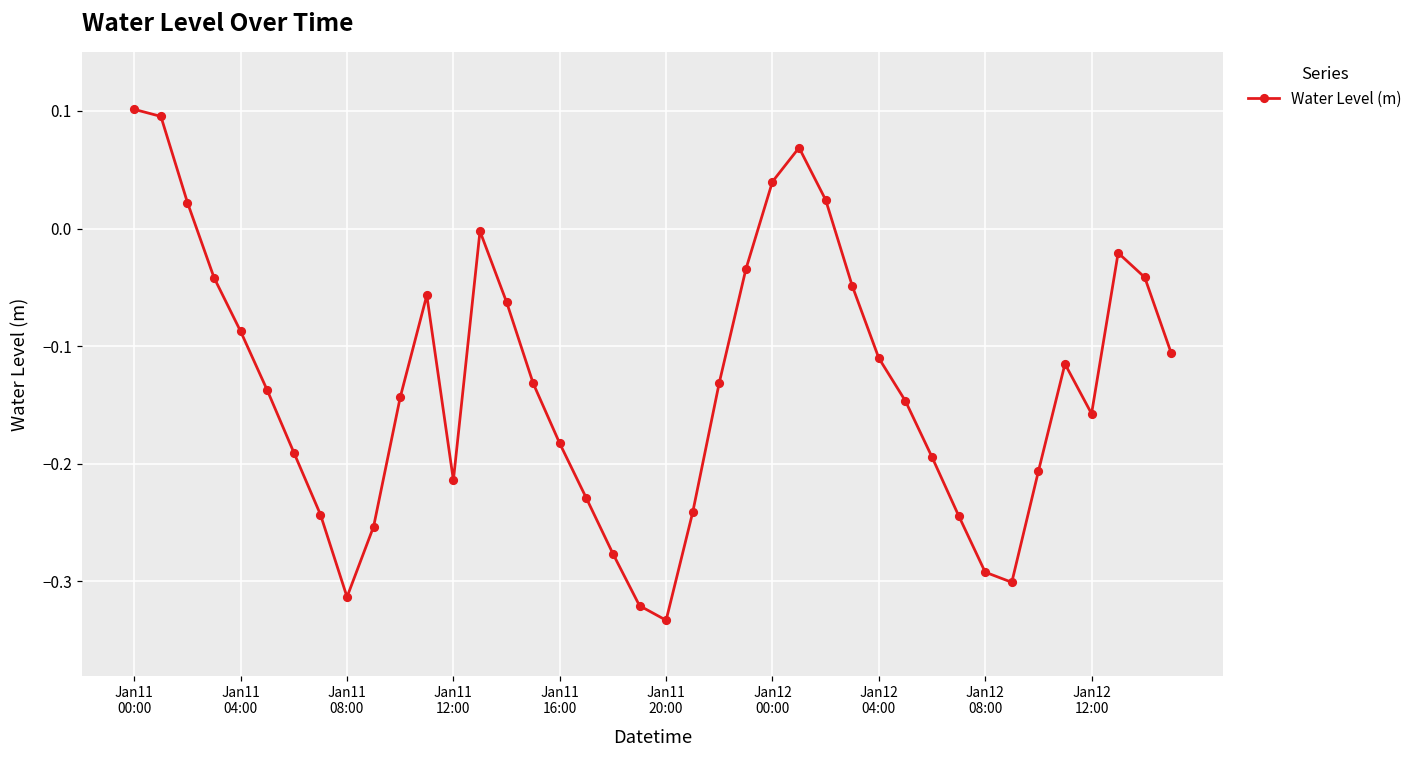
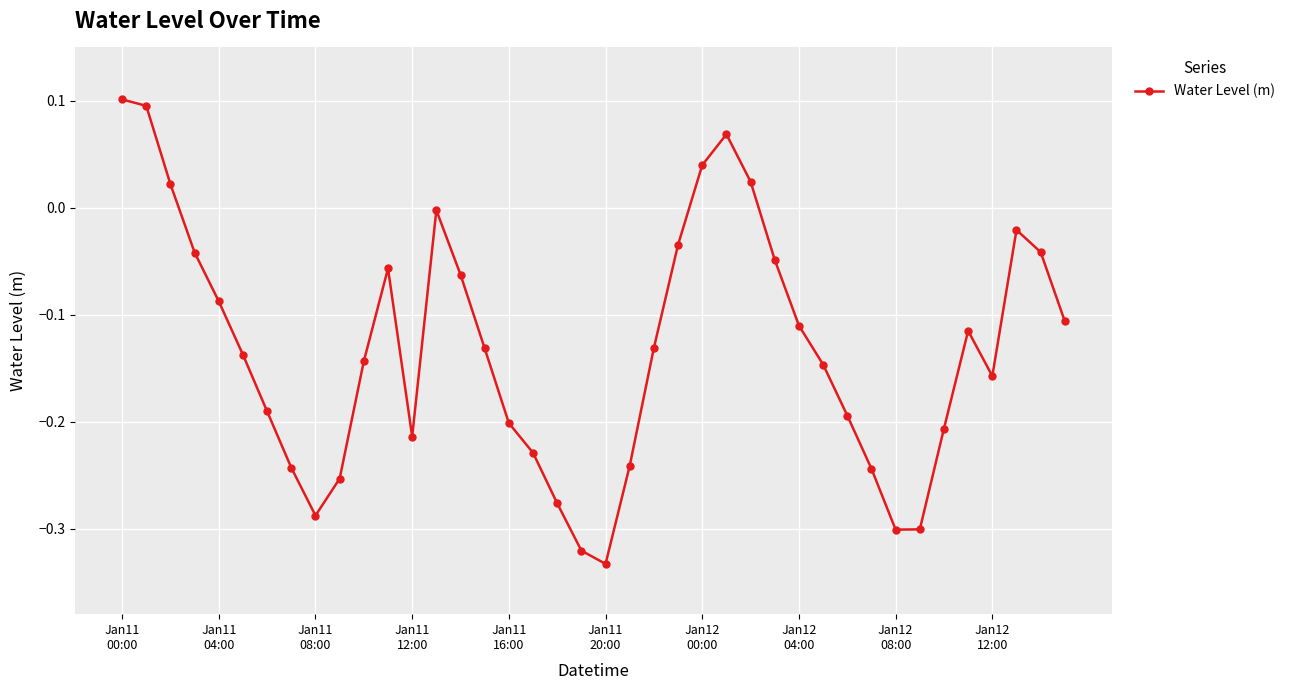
Jan11 08:00: -0.313 -> -0.288
Jan11 16:00: -0.183 -> -0.201
Jan12 08:00: -0.292 -> -0.301
